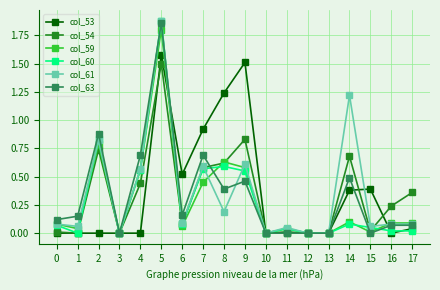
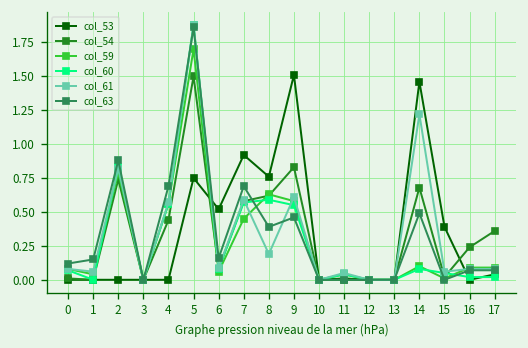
col_53, 5: 1.58 -> 0.75
col_59, 5: 1.8 -> 1.7
col_53, 8: 1.24 -> 0.76
col_53, 14: 0.38 -> 1.46
